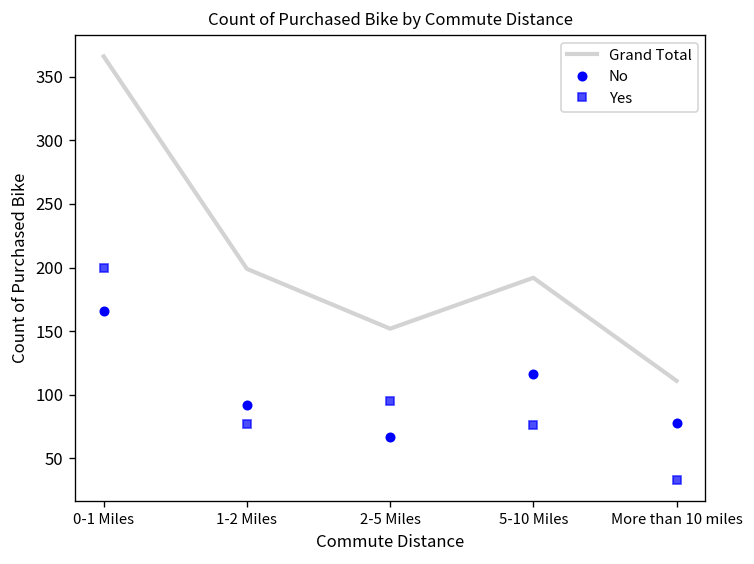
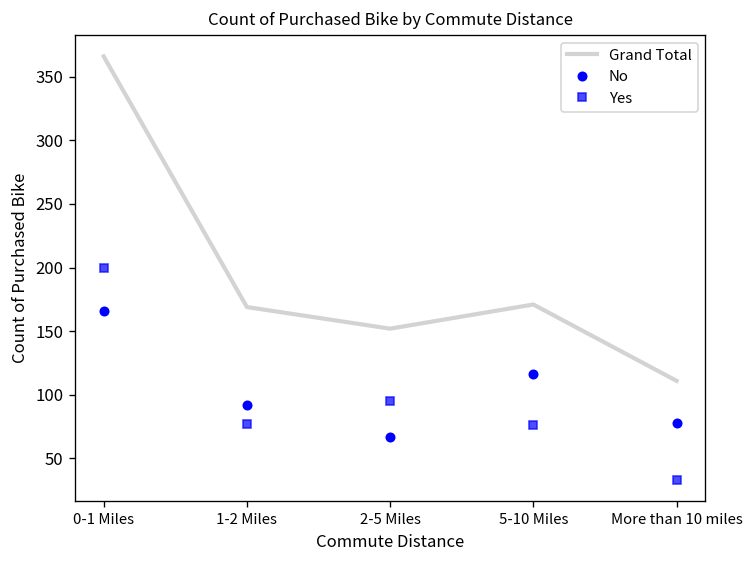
Grand Total, 1-2 Miles: 199 -> 169
Grand Total, 5-10 Miles: 192 -> 171
